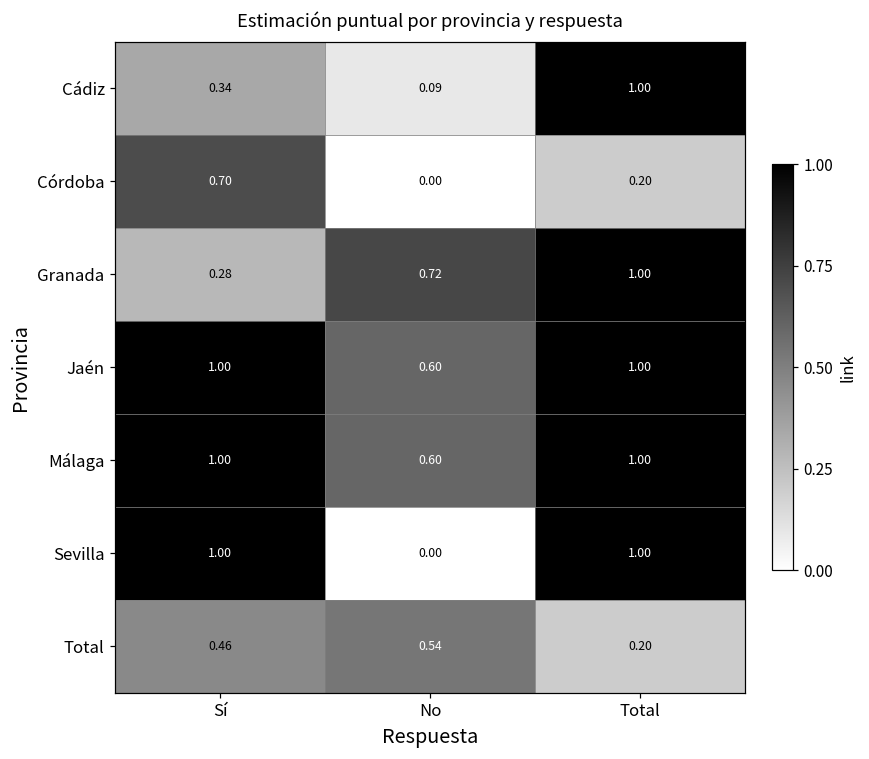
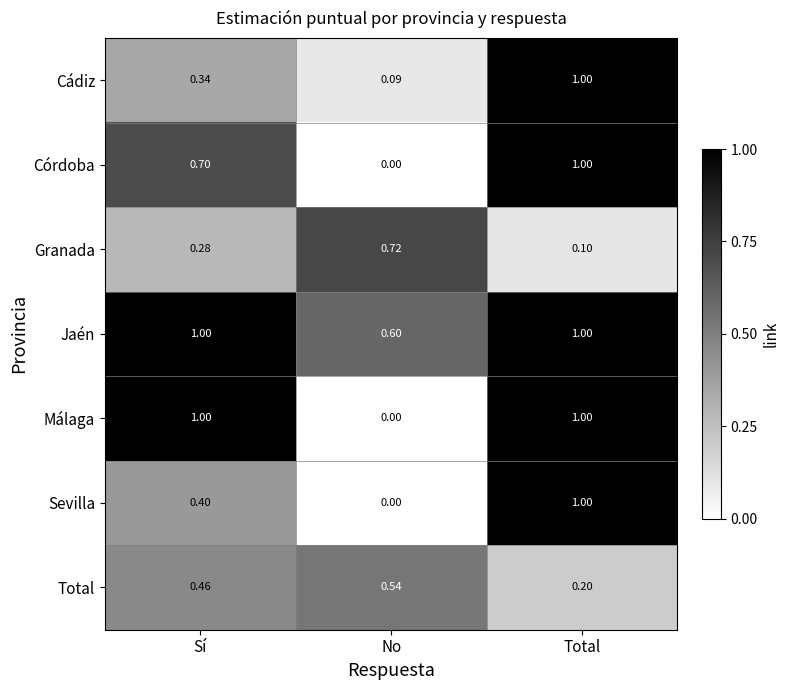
Córdoba, Total: 0.20 -> 1.00
Granada, Total: 1.00 -> 0.10
Málaga, No: 0.60 -> 0.00
Sevilla, Sí: 1.00 -> 0.40
